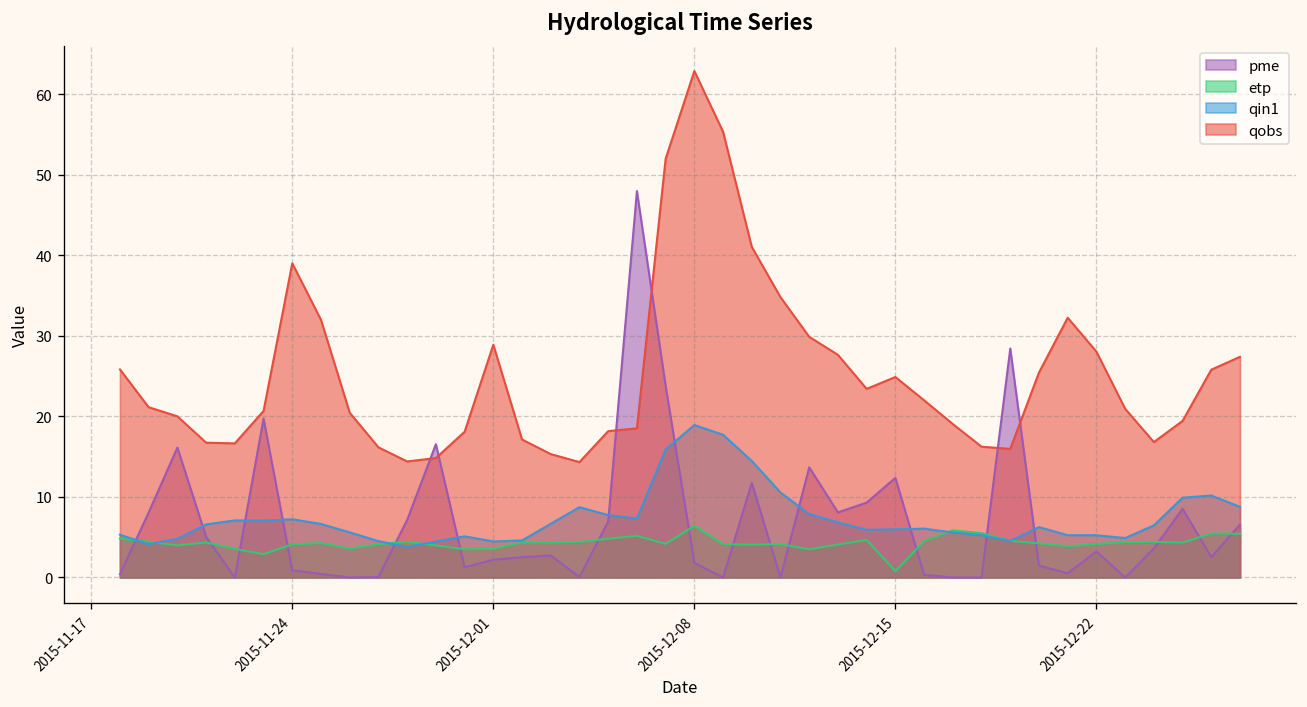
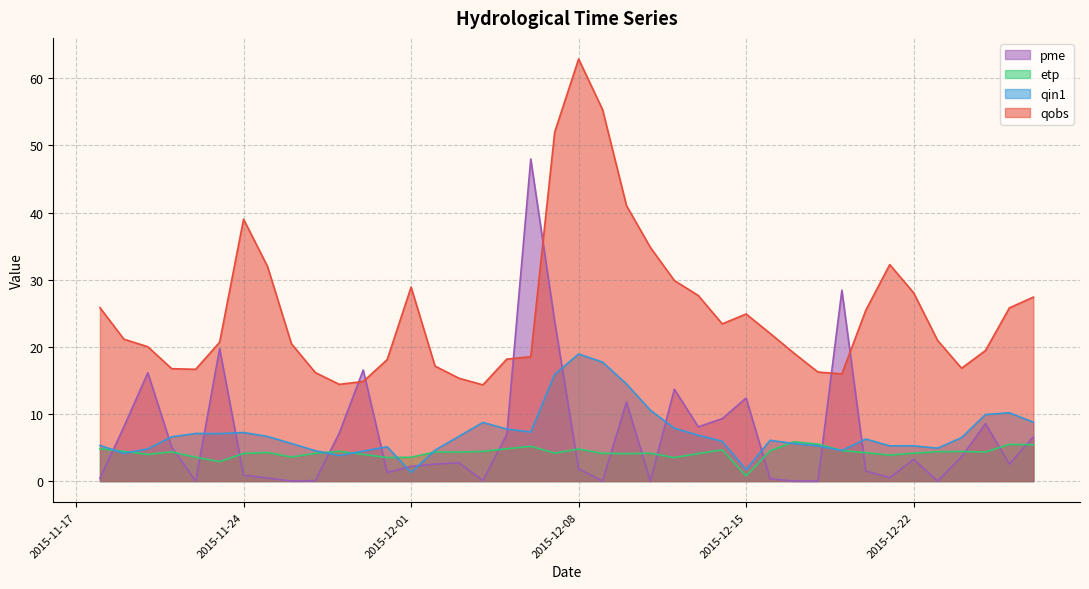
qin1, 2015-12-01: 4 -> 1
etp, 2015-12-08: 6 -> 5
qin1, 2015-12-15: 6 -> 2
